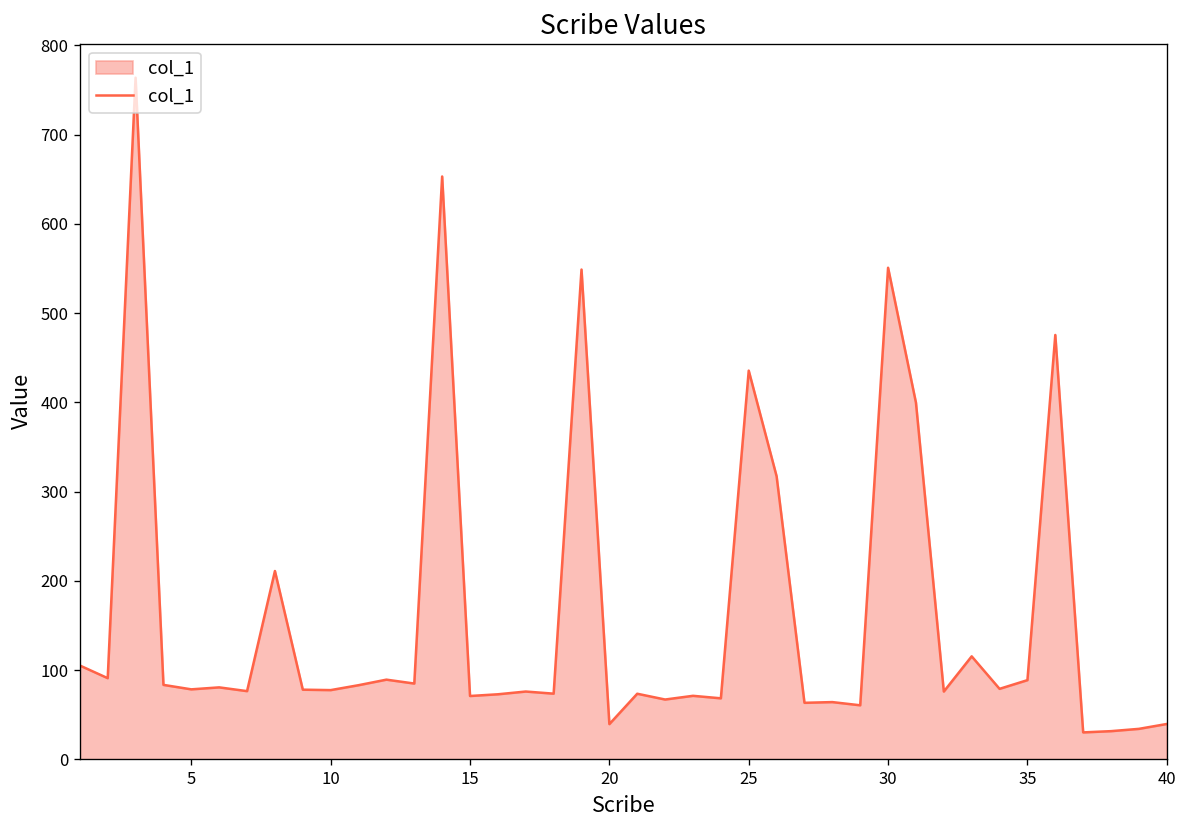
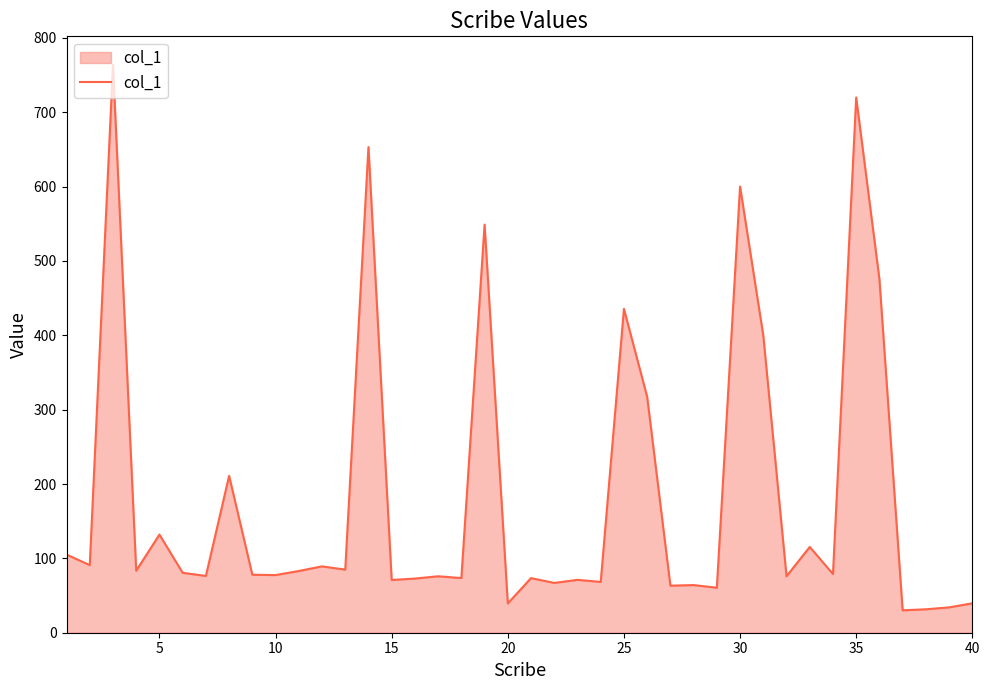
5: 80 -> 130
30: 550 -> 600
35: 90 -> 720
